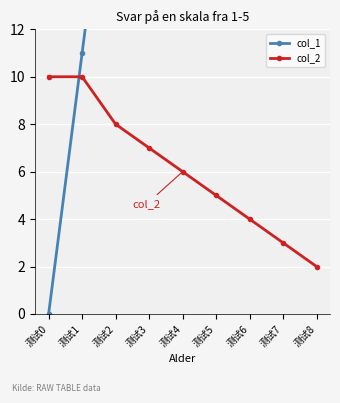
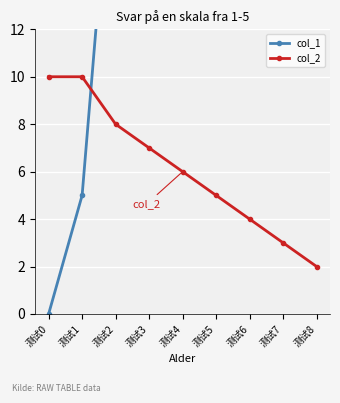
col_1, 测试1: 11 -> 5
